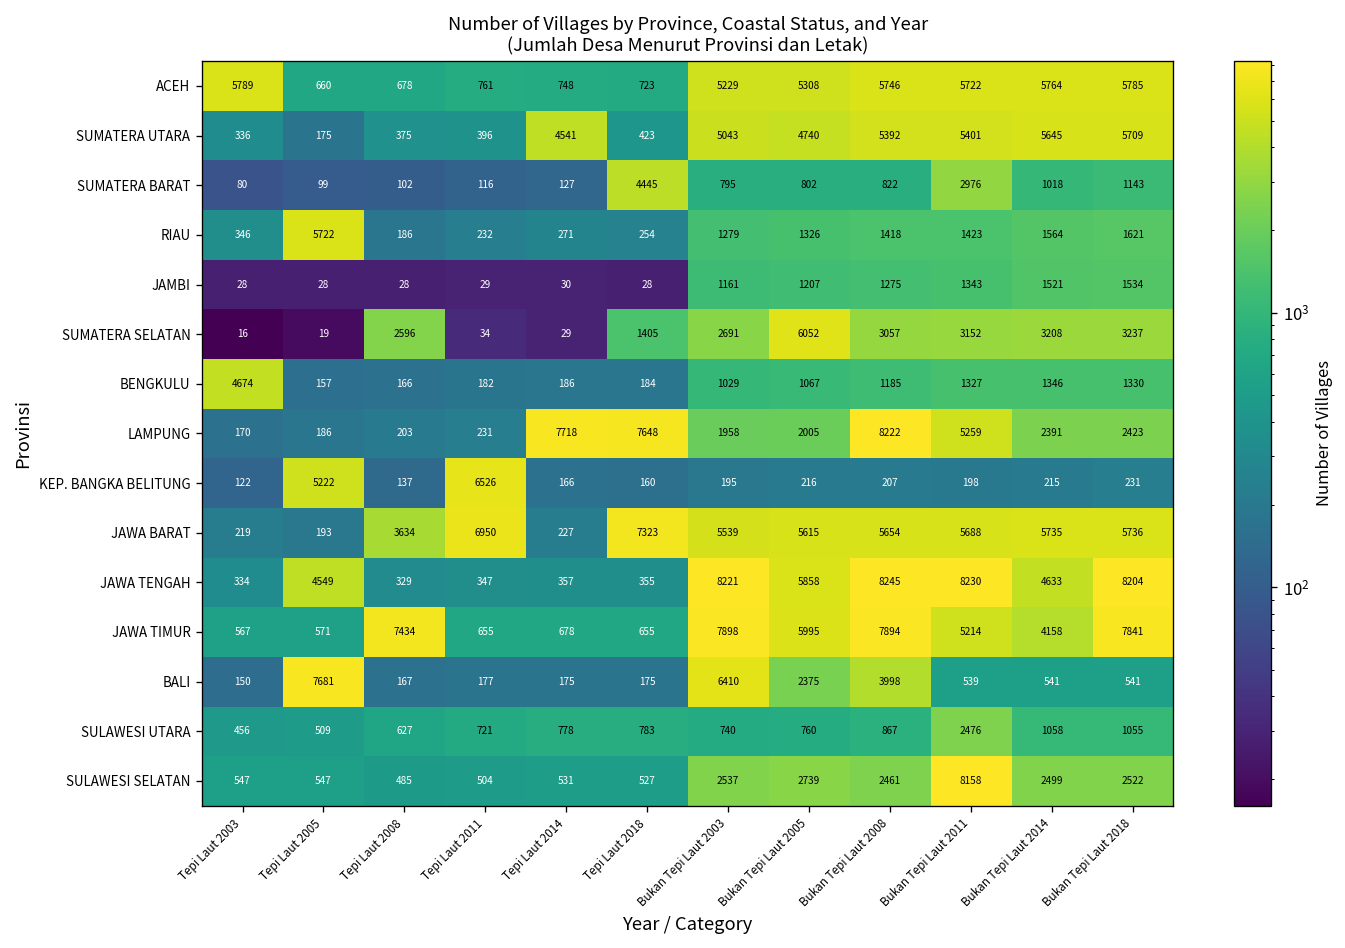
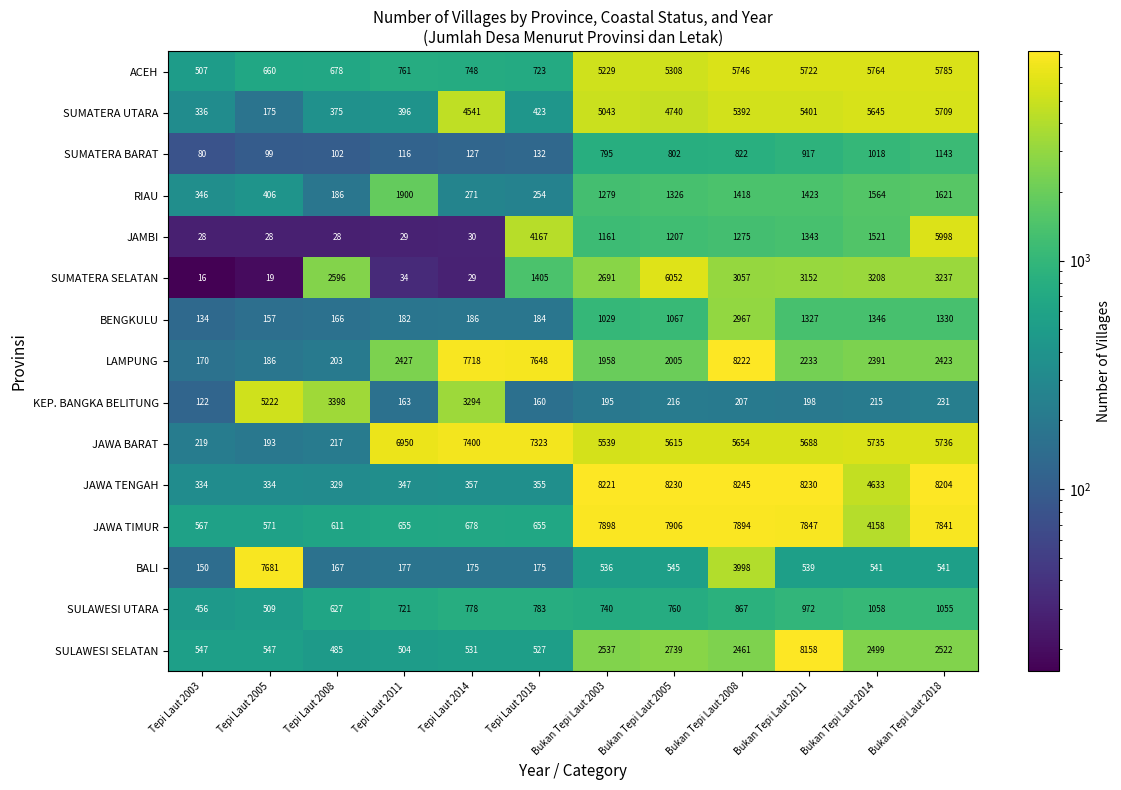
ACEH, Tepi Laut 2003: 5789 -> 507
SUMATERA BARAT, Tepi Laut 2018: 4445 -> 132
SUMATERA BARAT, Bukan Tepi Laut 2011: 2976 -> 917
RIAU, Tepi Laut 2005: 5722 -> 406
RIAU, Tepi Laut 2011: 232 -> 1900
JAMBI, Tepi Laut 2018: 28 -> 4167
JAMBI, Bukan Tepi Laut 2018: 1534 -> 5998
BENGKULU, Tepi Laut 2003: 4674 -> 134
BENGKULU, Bukan Tepi Laut 2008: 1185 -> 2967
LAMPUNG, Tepi Laut 2011: 231 -> 2427
LAMPUNG, Bukan Tepi Laut 2011: 5259 -> 2233
KEP. BANGKA BELITUNG, Tepi Laut 2008: 137 -> 3398
KEP. BANGKA BELITUNG, Tepi Laut 2011: 6526 -> 163
KEP. BANGKA BELITUNG, Tepi Laut 2014: 166 -> 3294
JAWA BARAT, Tepi Laut 2008: 3634 -> 217
JAWA BARAT, Tepi Laut 2014: 227 -> 7400
JAWA TENGAH, Tepi Laut 2005: 4549 -> 334
JAWA TENGAH, Bukan Tepi Laut 2005: 5858 -> 8230
JAWA TIMUR, Tepi Laut 2008: 7434 -> 611
JAWA TIMUR, Bukan Tepi Laut 2005: 5995 -> 7906
JAWA TIMUR, Bukan Tepi Laut 2011: 5214 -> 7847
BALI, Bukan Tepi Laut 2003: 6410 -> 536
BALI, Bukan Tepi Laut 2005: 2375 -> 545
SULAWESI UTARA, Bukan Tepi Laut 2011: 2476 -> 972
